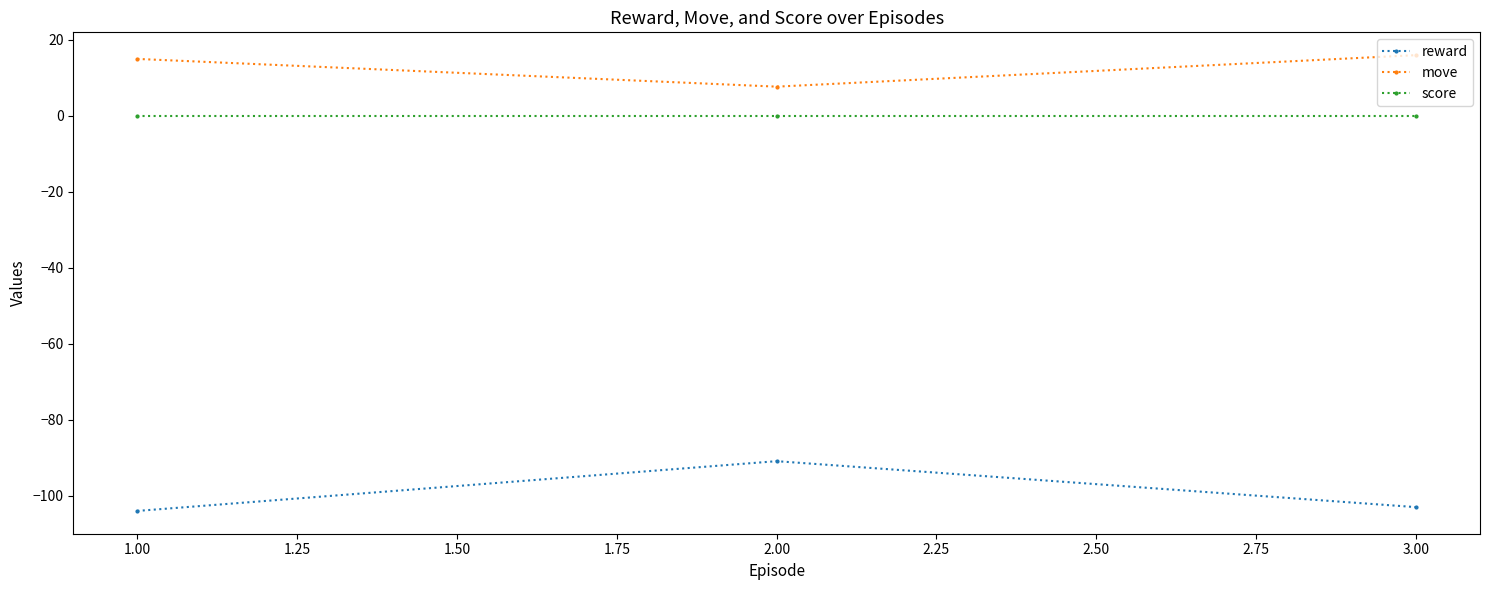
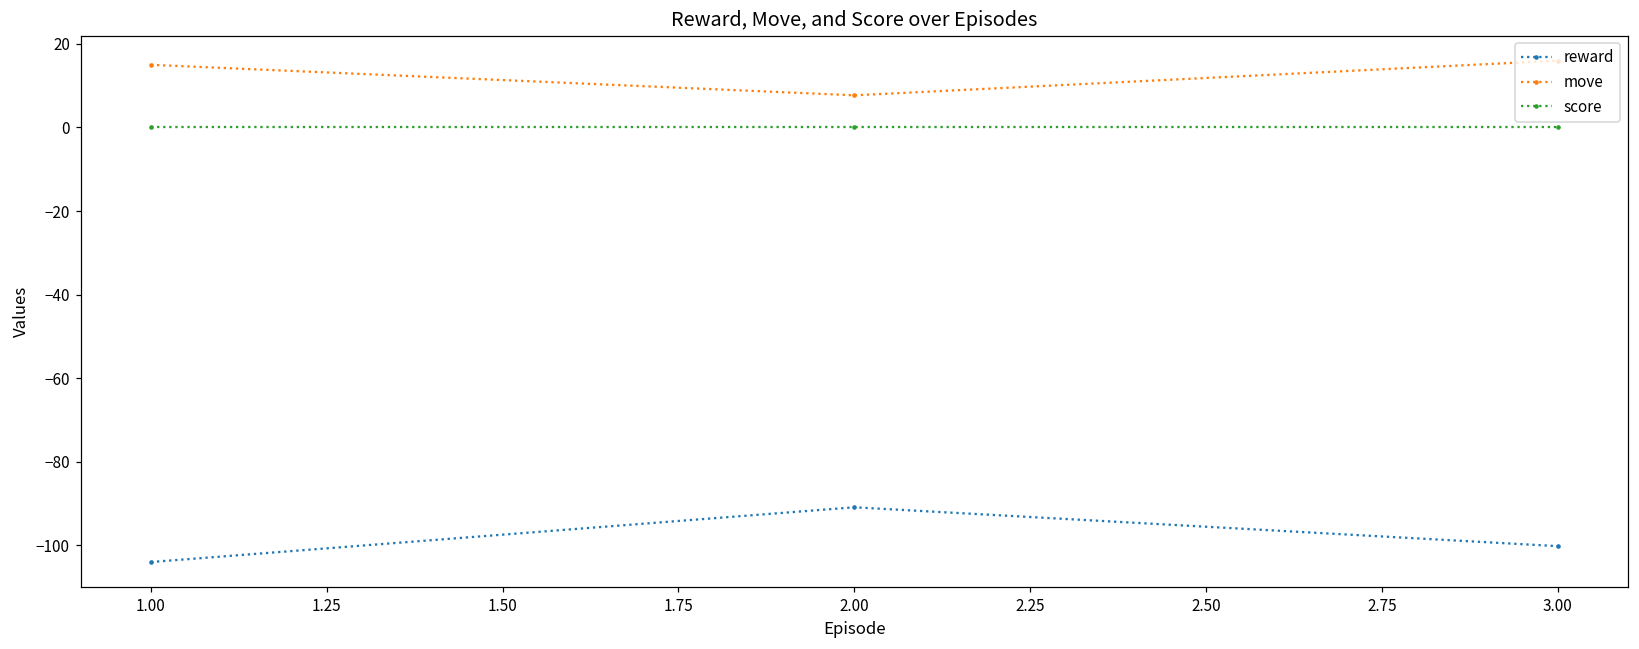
reward, 3.00: -103 -> -100
